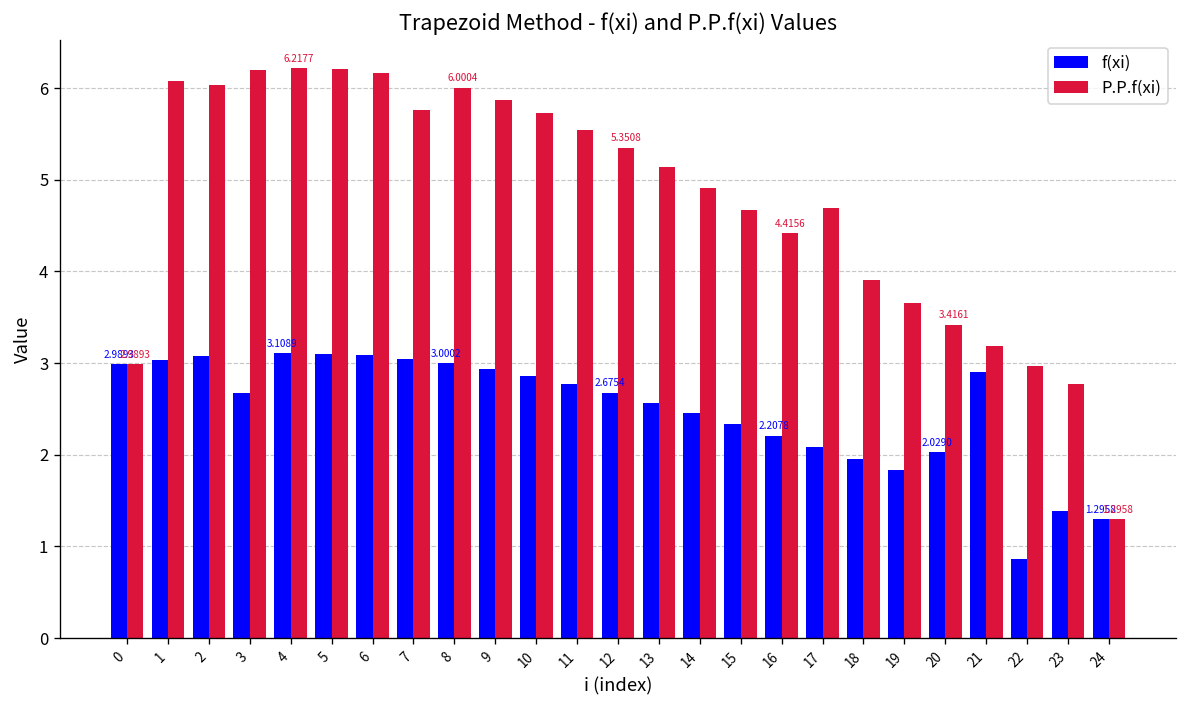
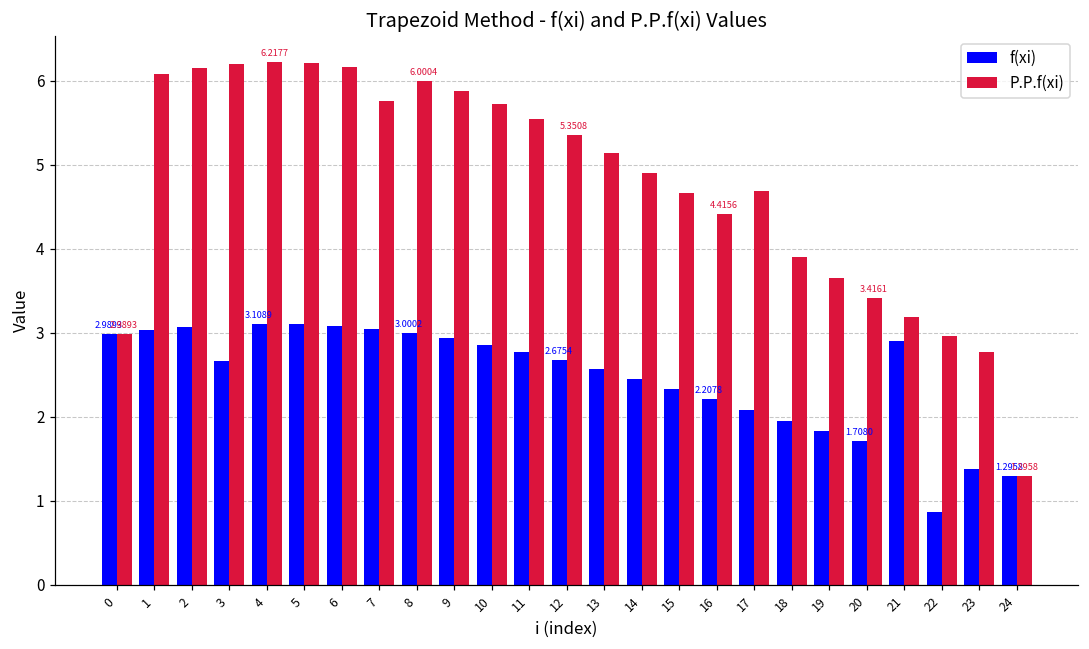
P.P.f(xi), 2: 6.0 -> 6.2
f(xi), 20: 2.0290 -> 1.7080
